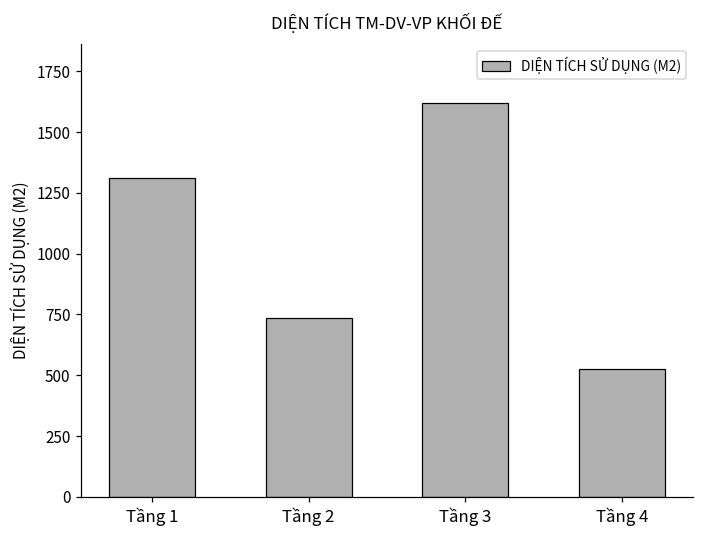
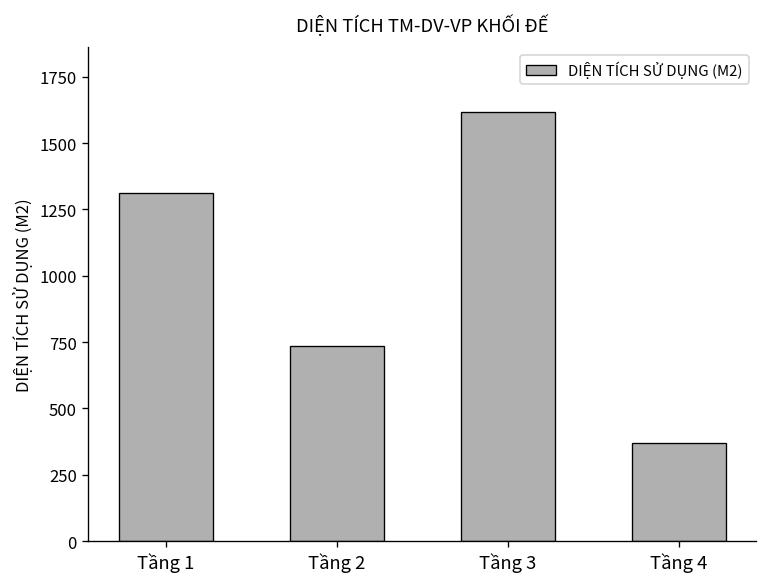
Tầng 4: 530 -> 370
